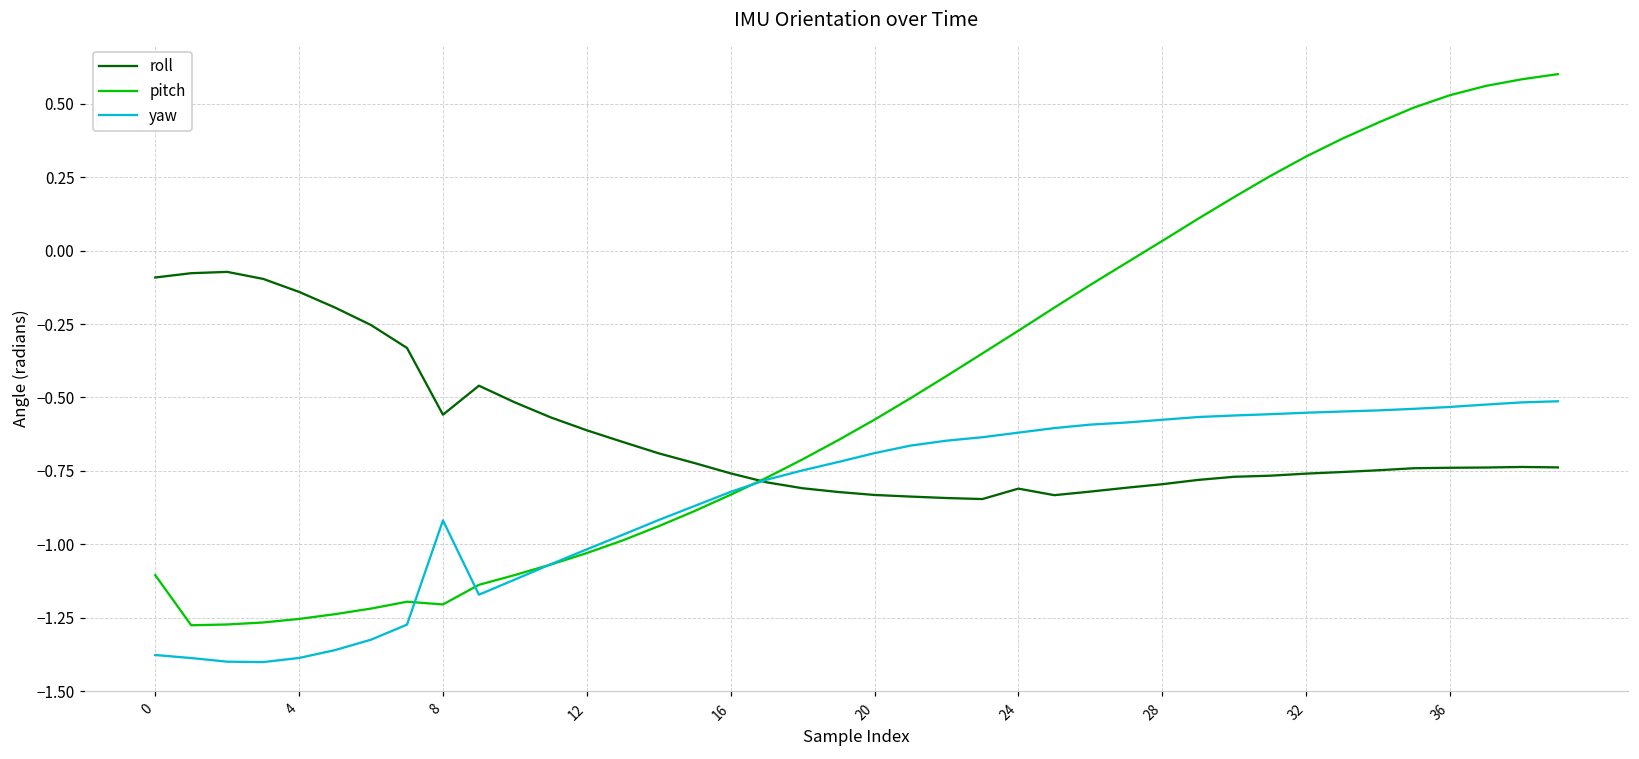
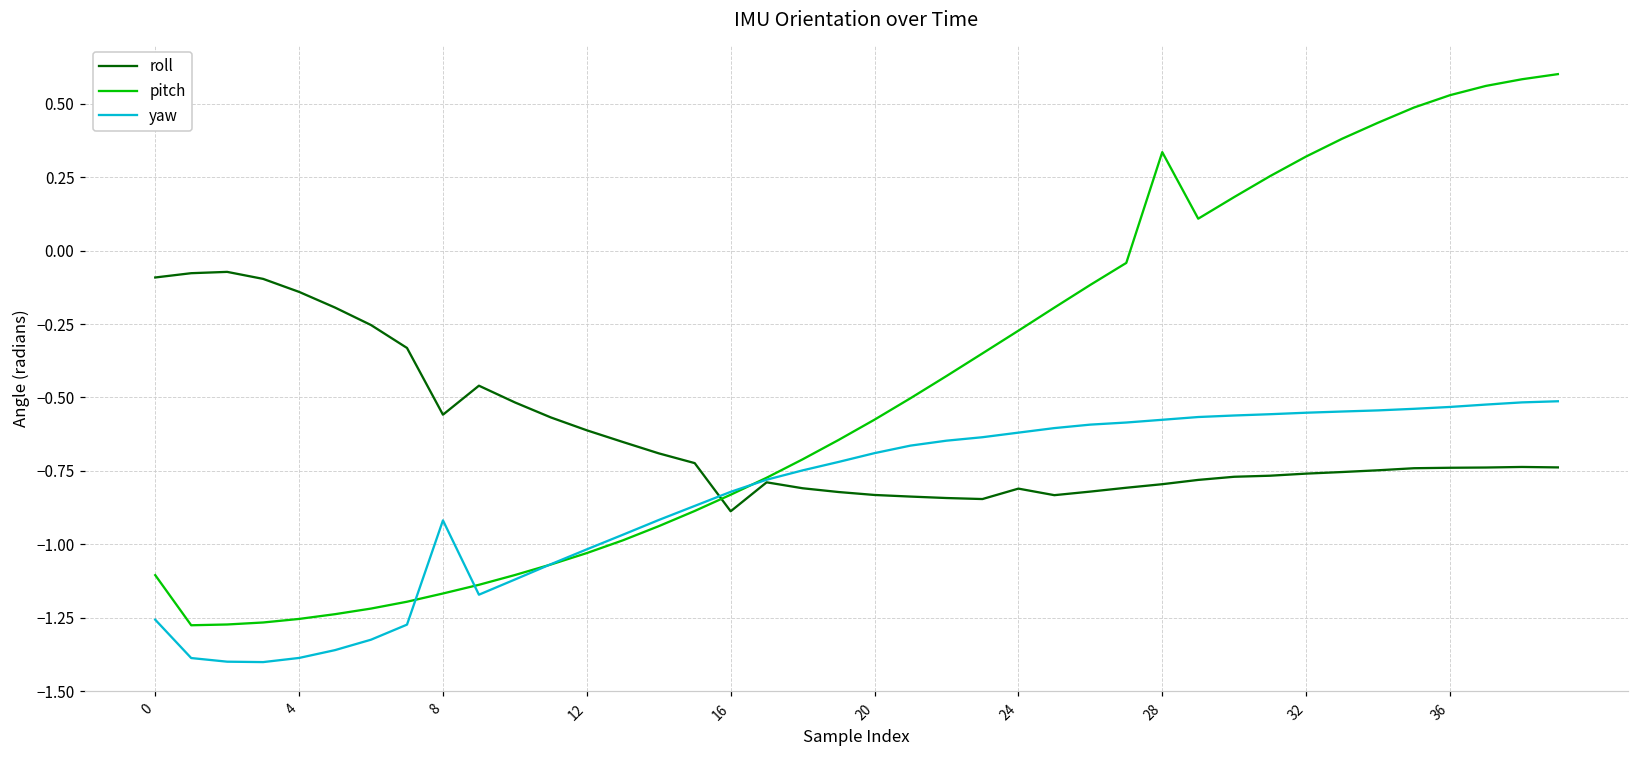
yaw, 0: -1.38 -> -1.26
pitch, 8: -1.20 -> -1.17
roll, 16: -0.76 -> -0.89
pitch, 28: 0.03 -> 0.34
